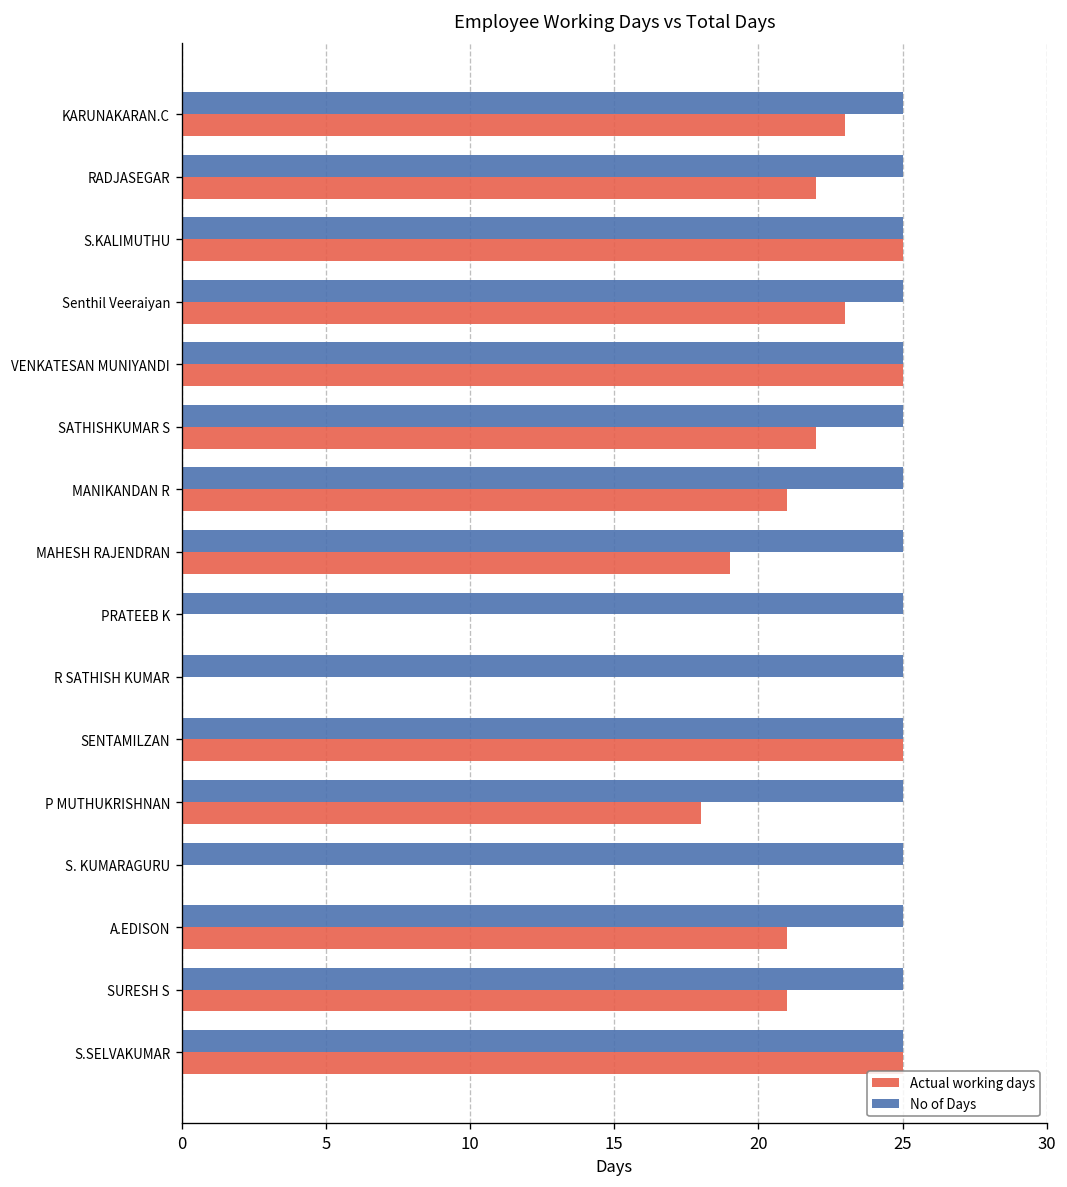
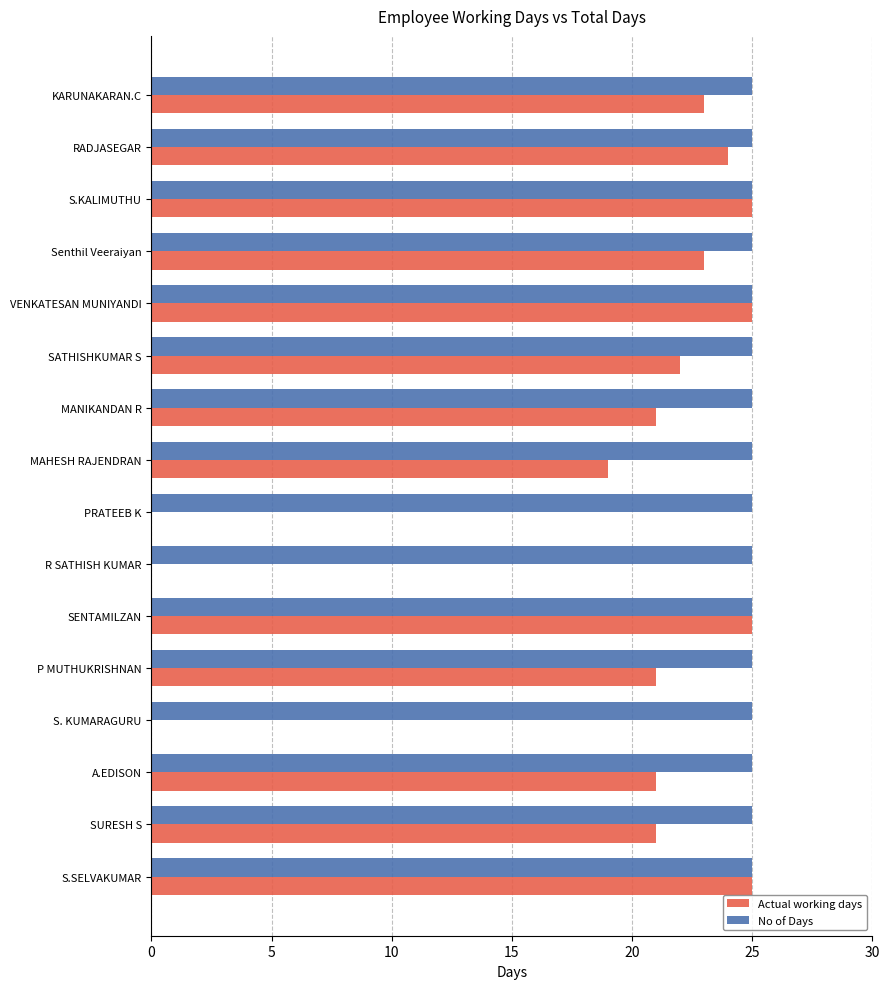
Actual working days, RADJASEGAR: 22 -> 24
Actual working days, P MUTHUKRISHNAN: 18 -> 21
